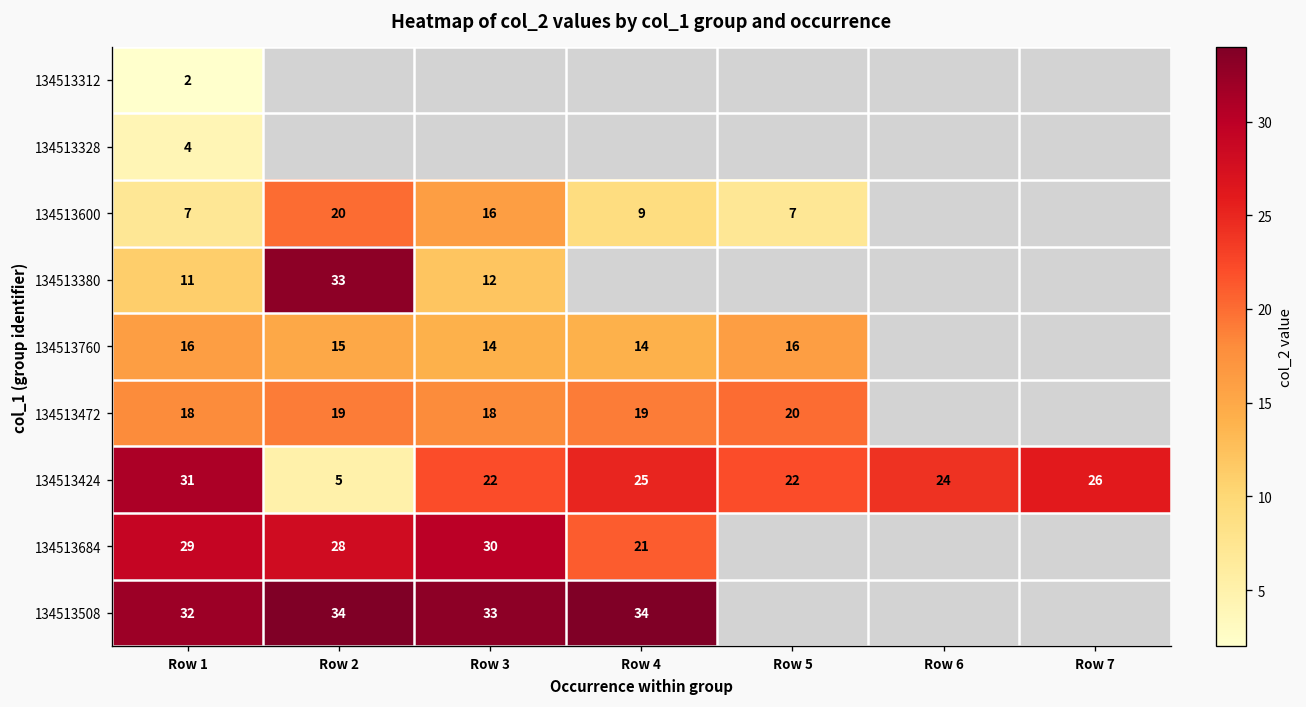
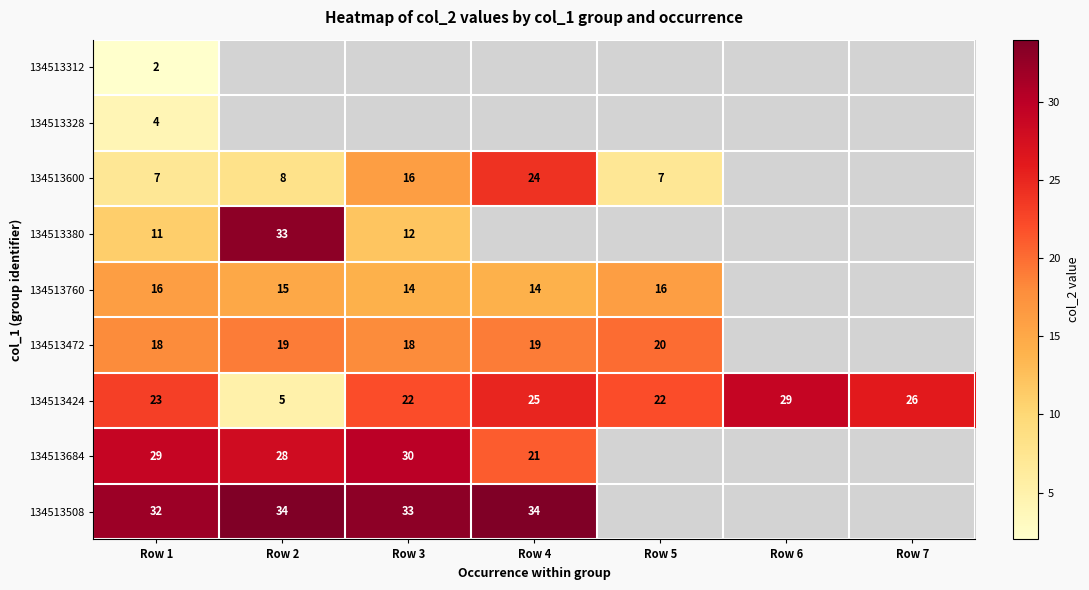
134513600, Row 2: 20 -> 8
134513600, Row 4: 9 -> 24
134513424, Row 1: 31 -> 23
134513424, Row 6: 24 -> 29
